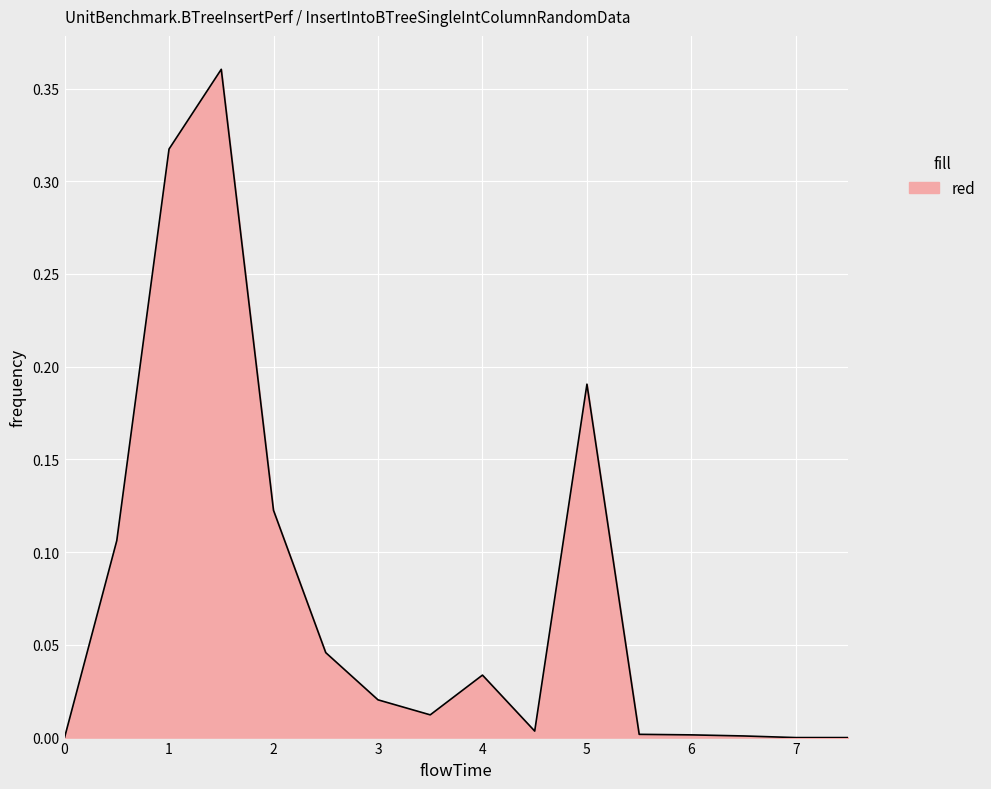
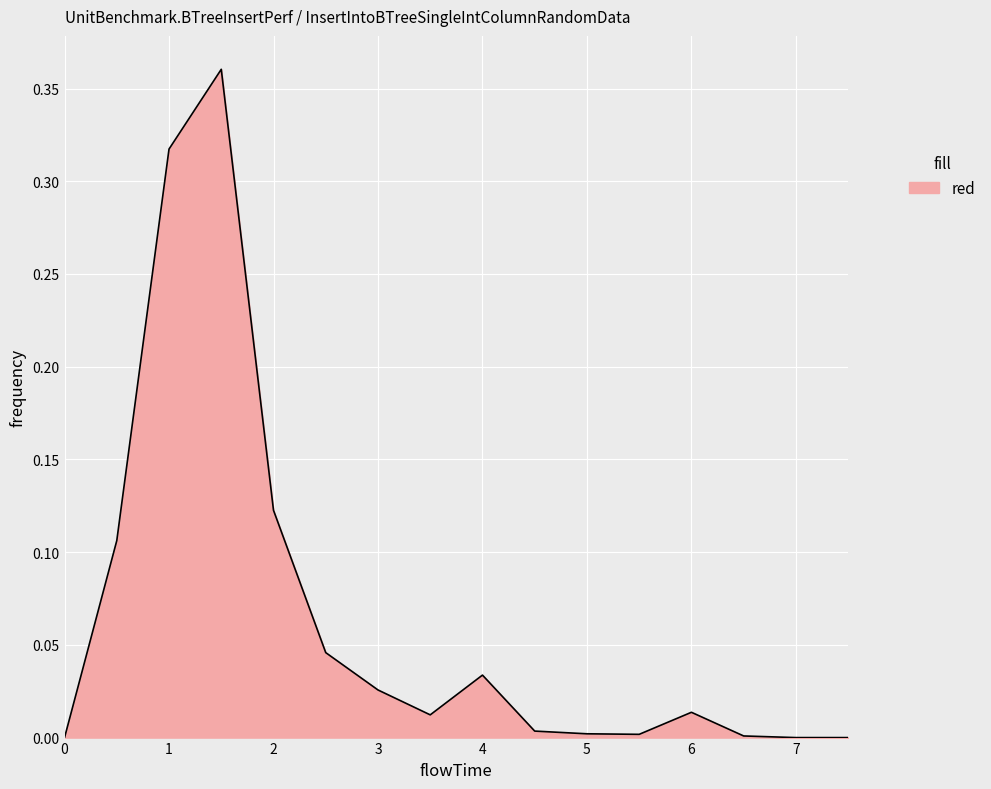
3: 0.020 -> 0.026
5: 0.191 -> 0.002
6: 0.001 -> 0.014
